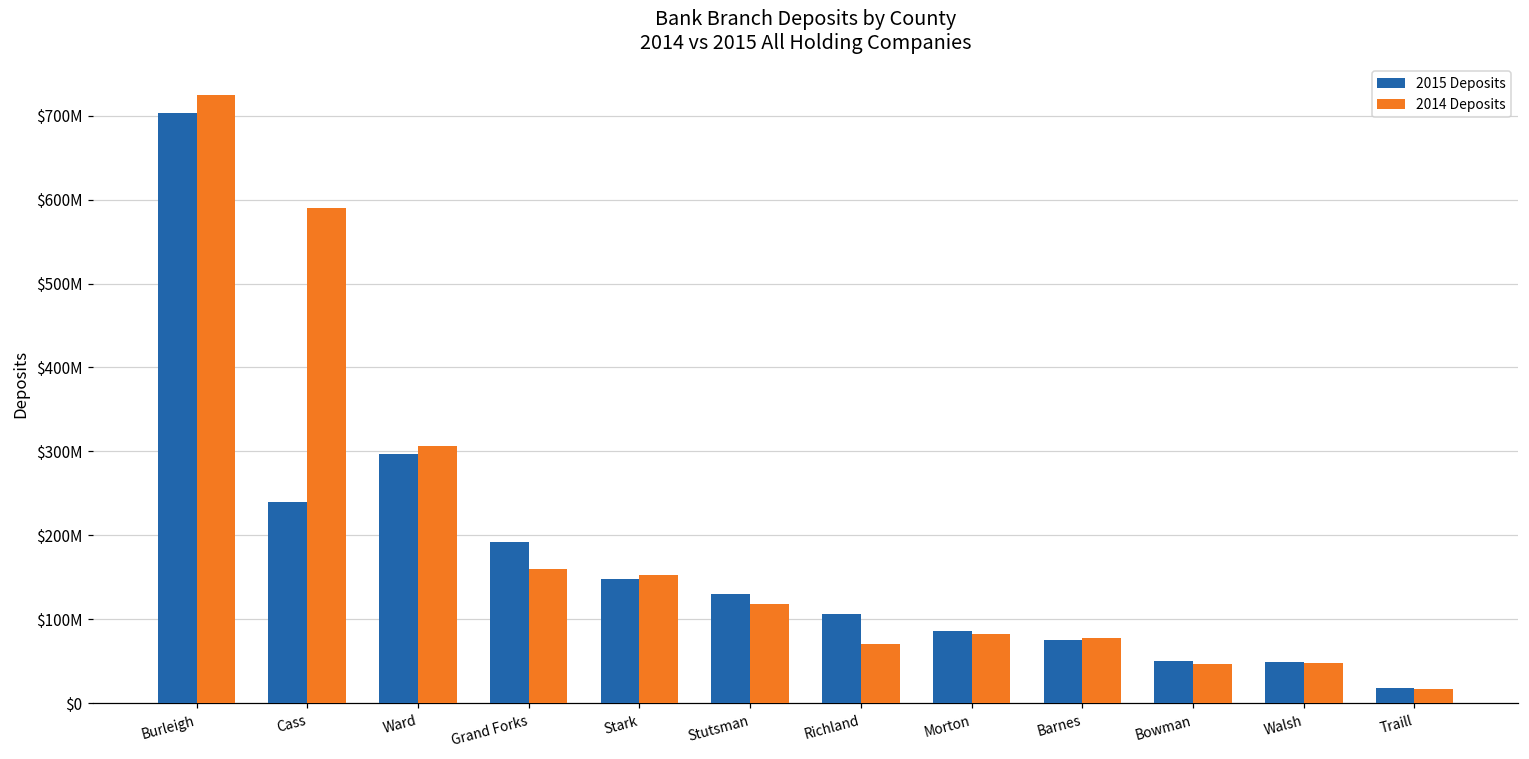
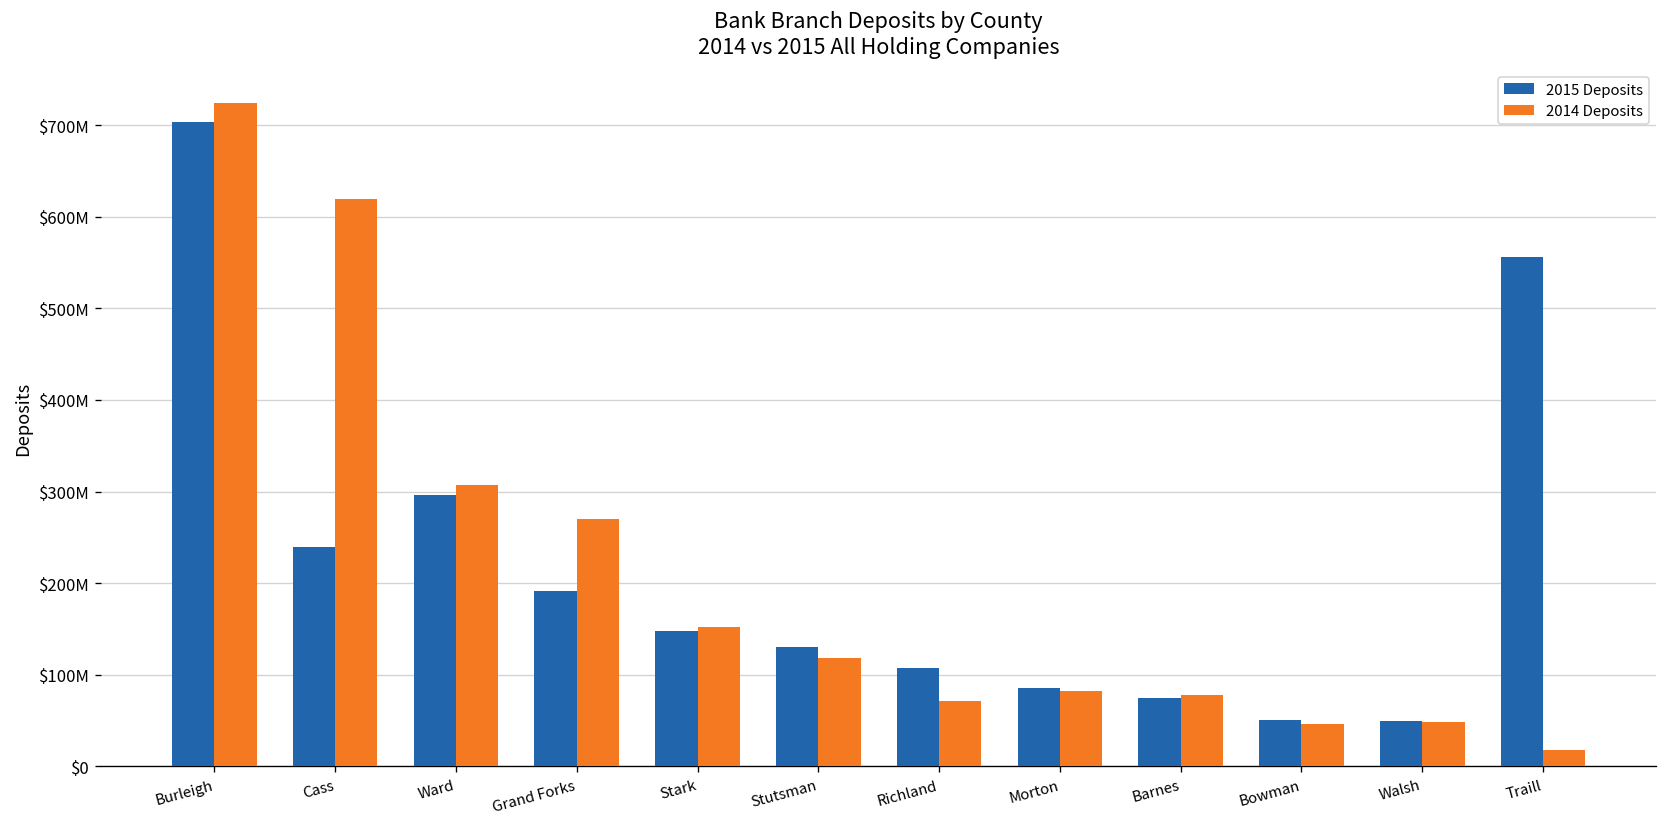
2014 Deposits, Cass: $590000000 -> $620000000
2014 Deposits, Grand Forks: $160000000 -> $270000000
2015 Deposits, Traill: $20000000 -> $560000000
